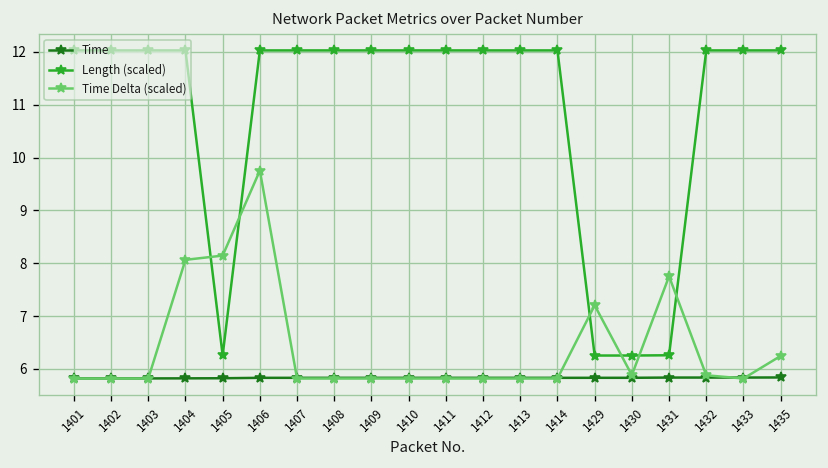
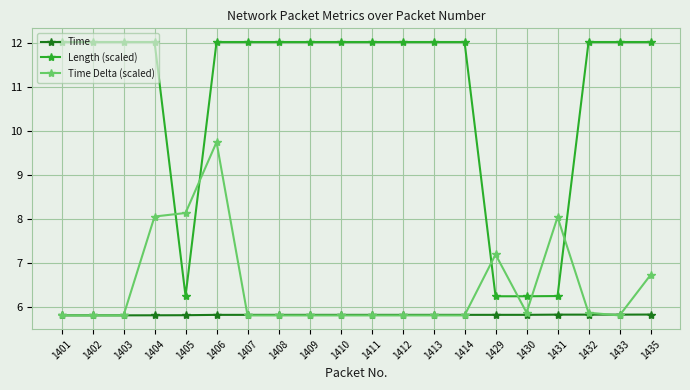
Time Delta (scaled), 1431: 7.8 -> 8.1
Time Delta (scaled), 1435: 6.2 -> 6.7
